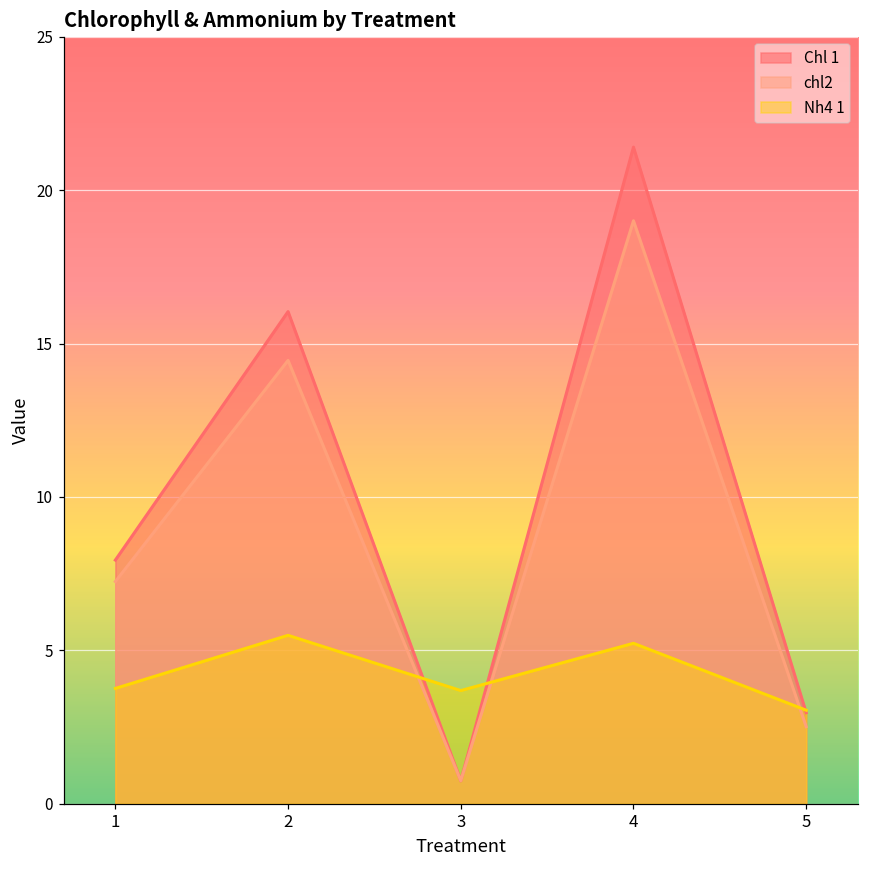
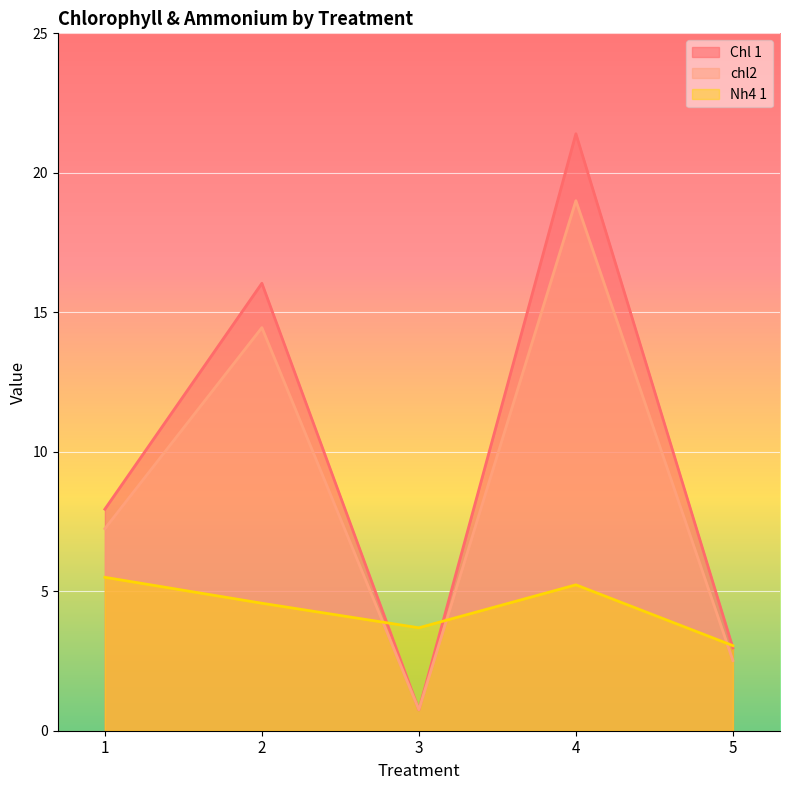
Nh4 1, 1: 3.8 -> 5.5
Nh4 1, 2: 5.5 -> 4.6
